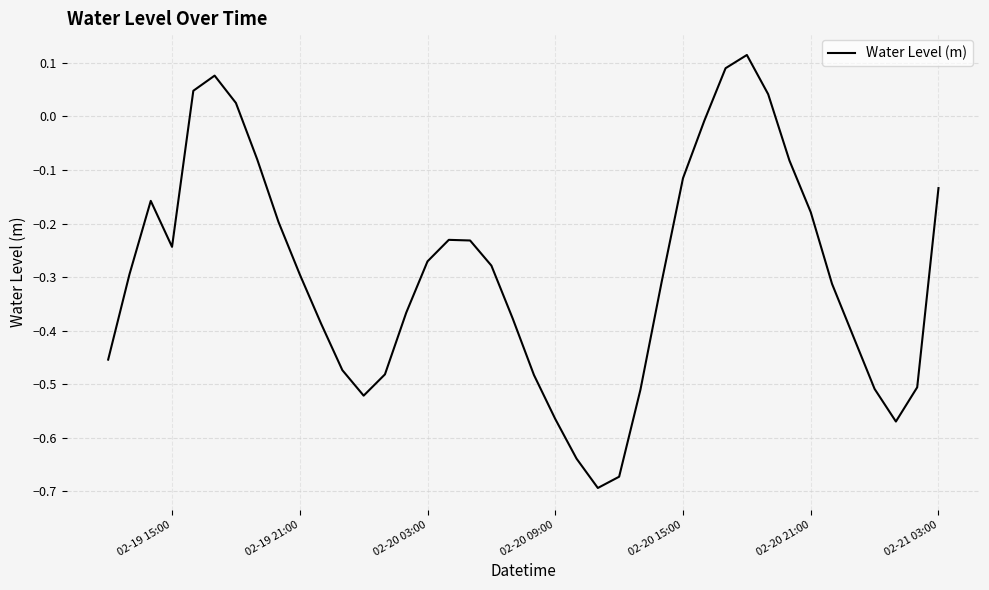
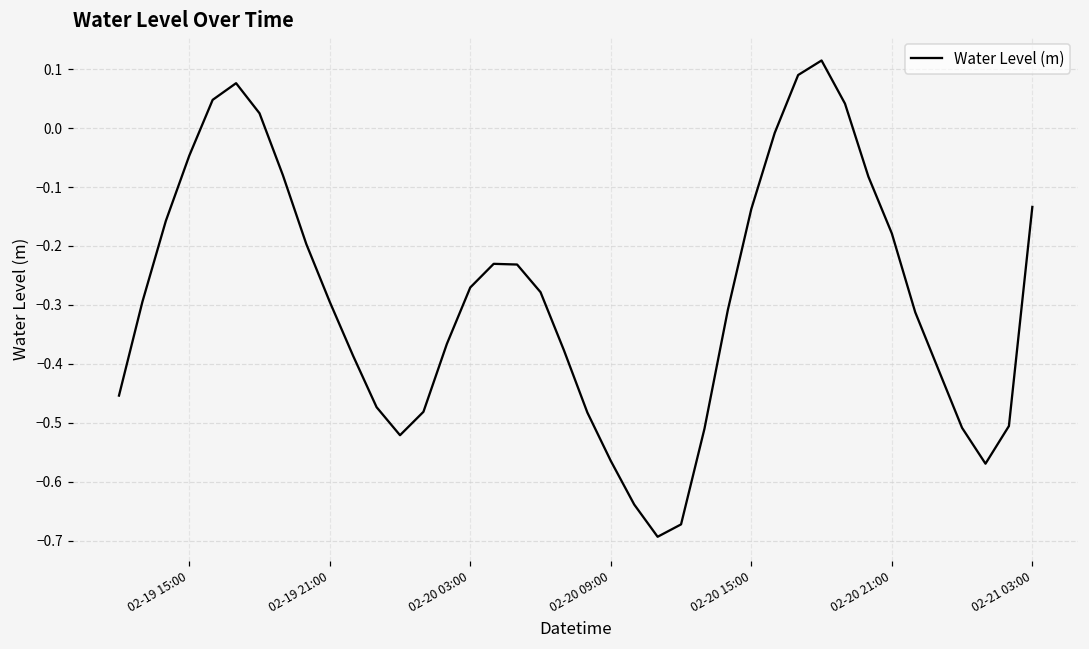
02-19 15:00: -0.24 -> -0.05
02-20 15:00: -0.12 -> -0.14
